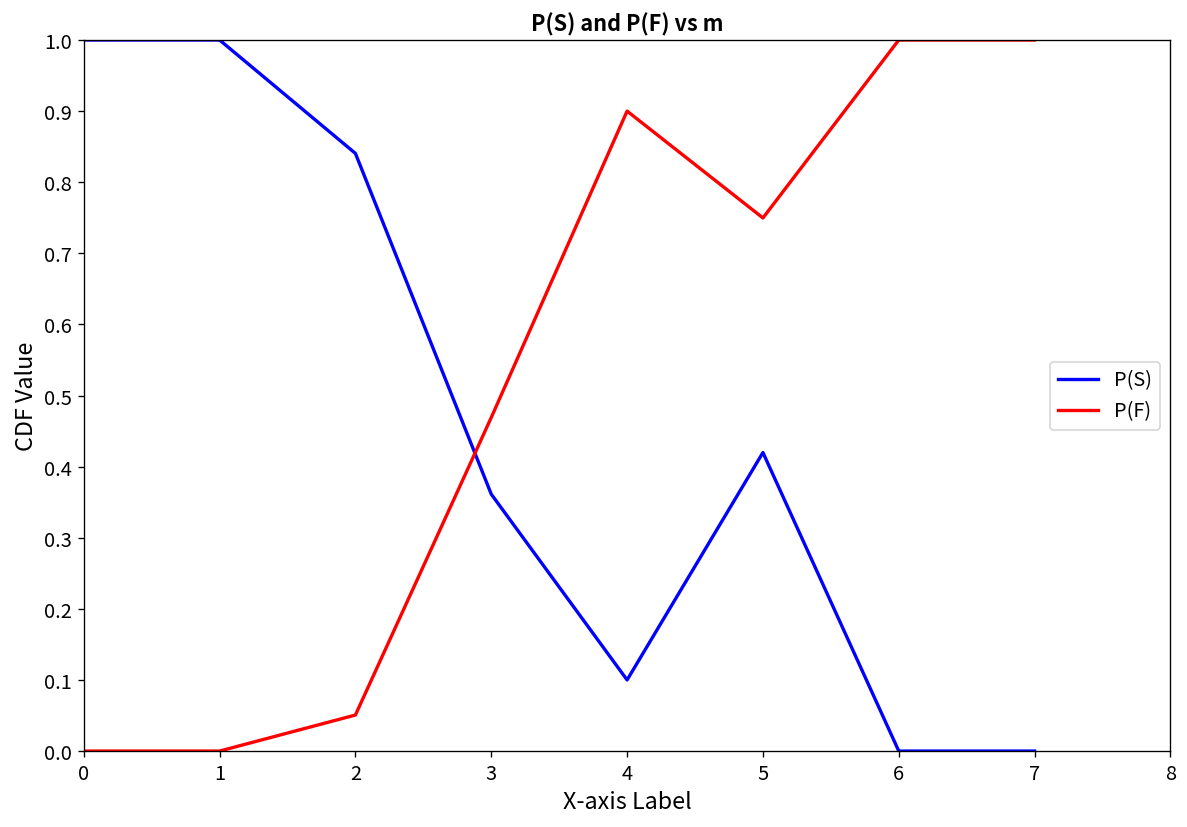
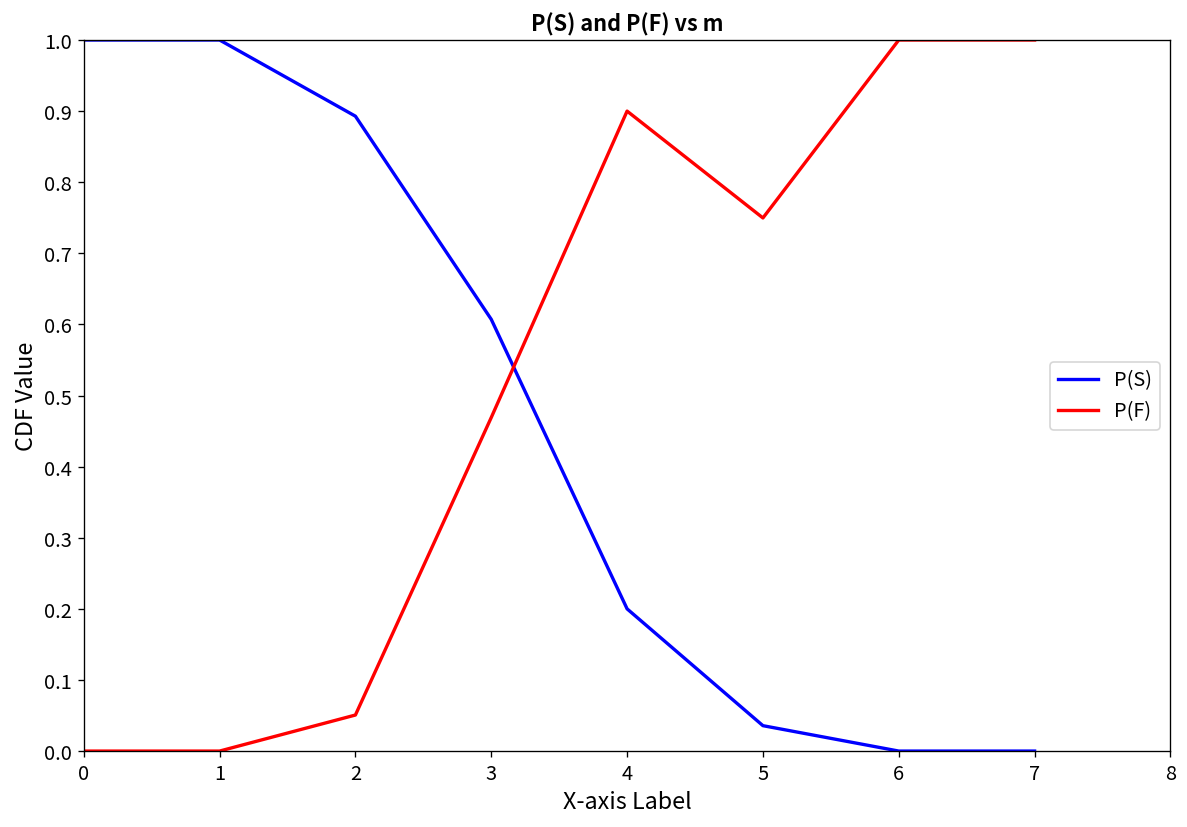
P(S), 2: 0.84 -> 0.89
P(S), 3: 0.36 -> 0.61
P(S), 4: 0.1 -> 0.2
P(S), 5: 0.42 -> 0.04
